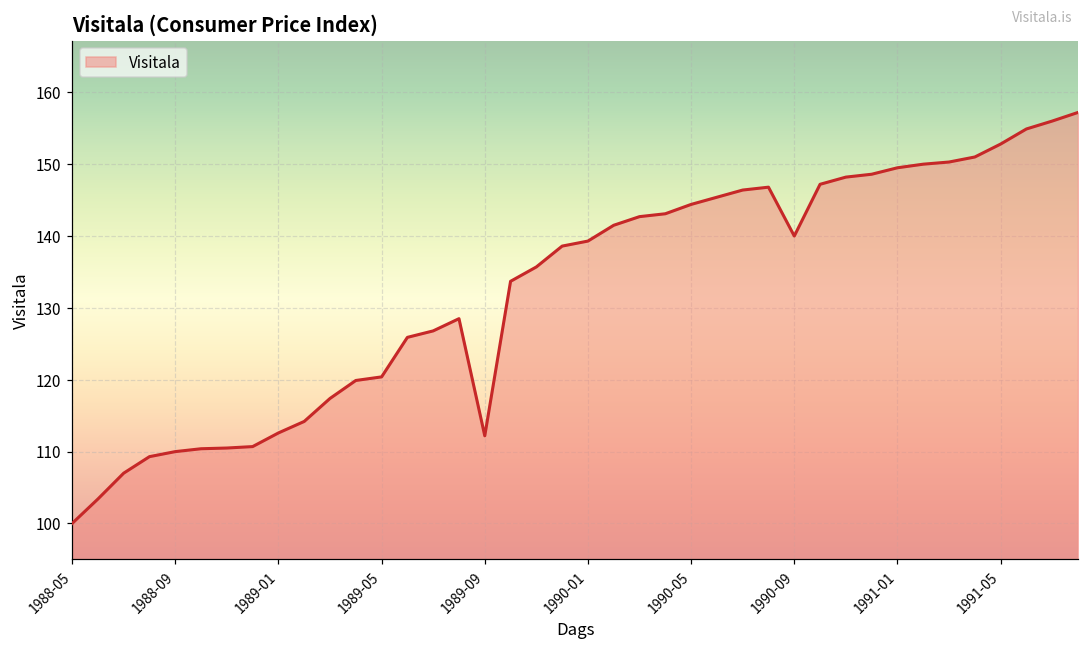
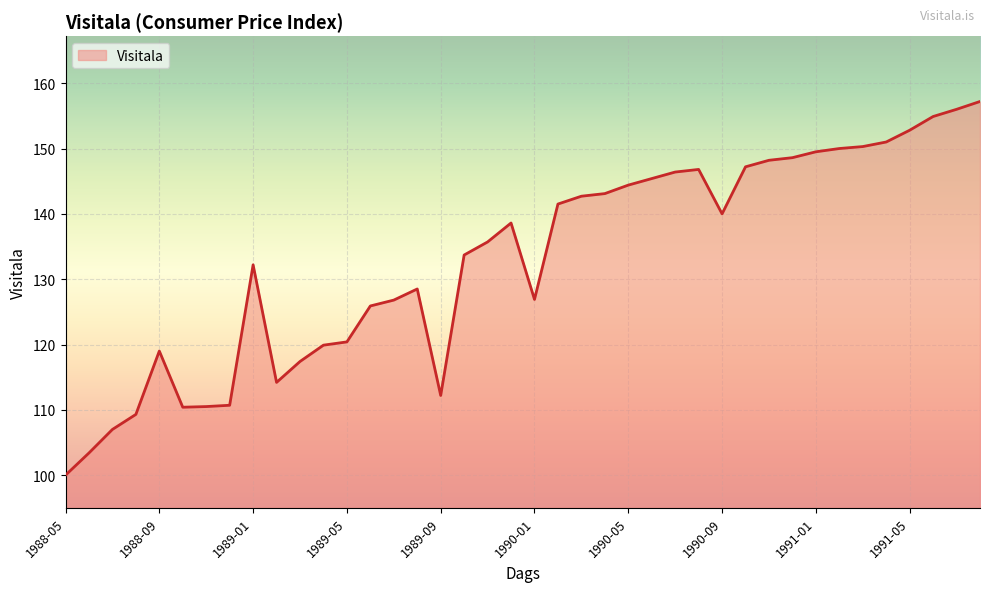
1988-09: 110 -> 119
1989-01: 113 -> 132
1990-01: 139 -> 127
